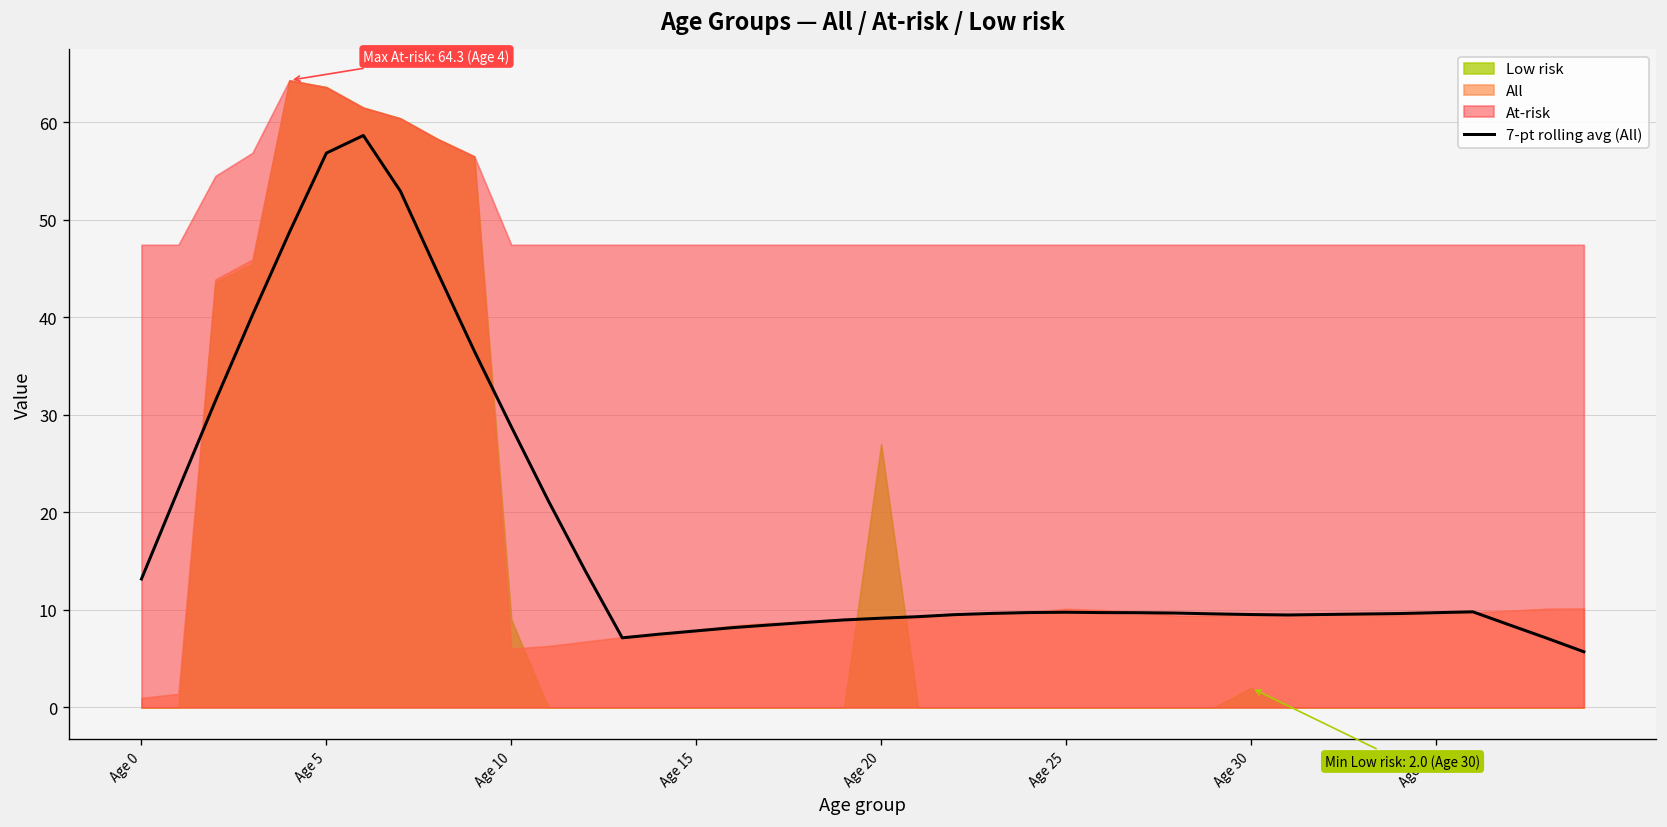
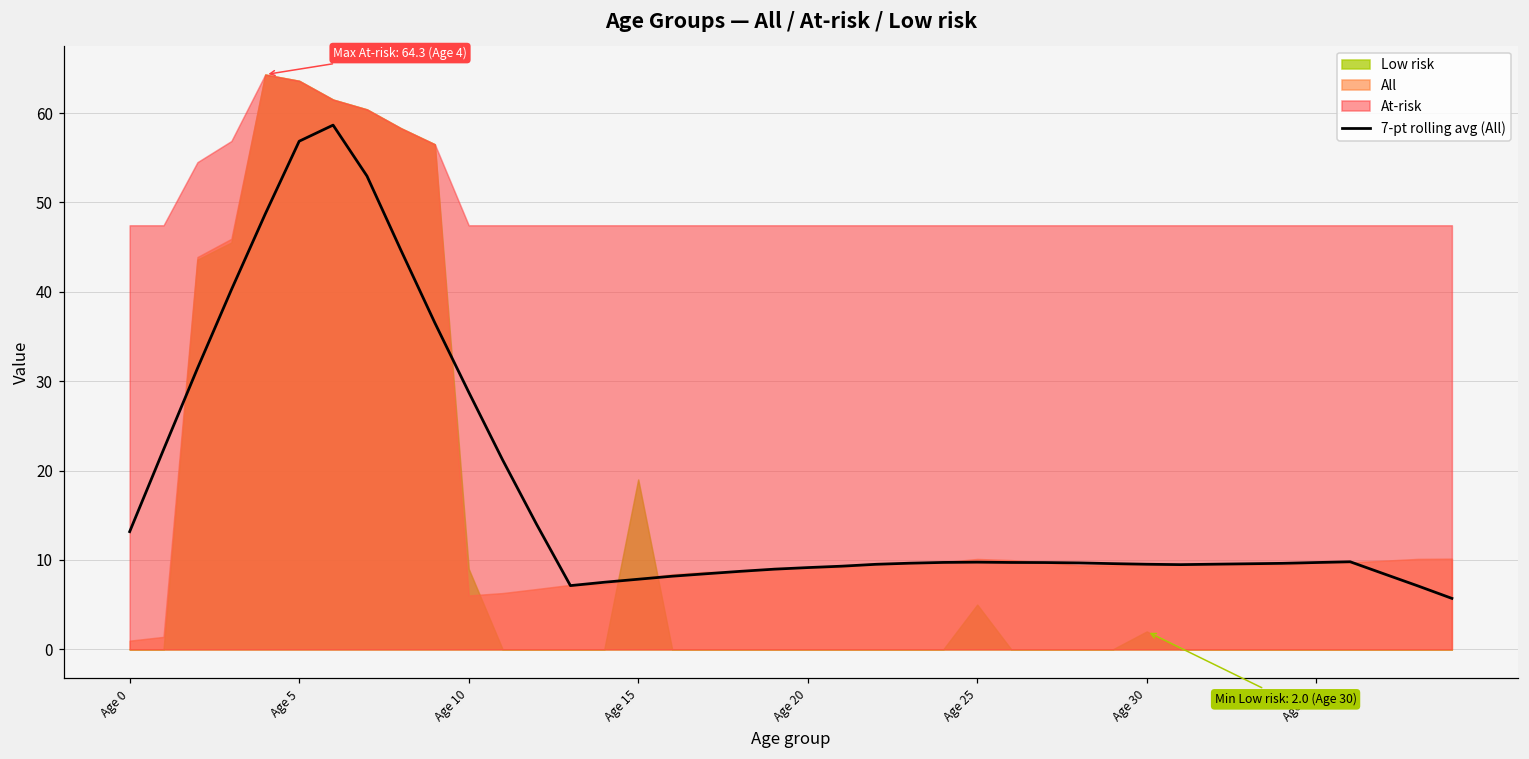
Low risk, Age 15: 0 -> 19
Low risk, Age 20: 27 -> 0
Low risk, Age 25: 0 -> 5
